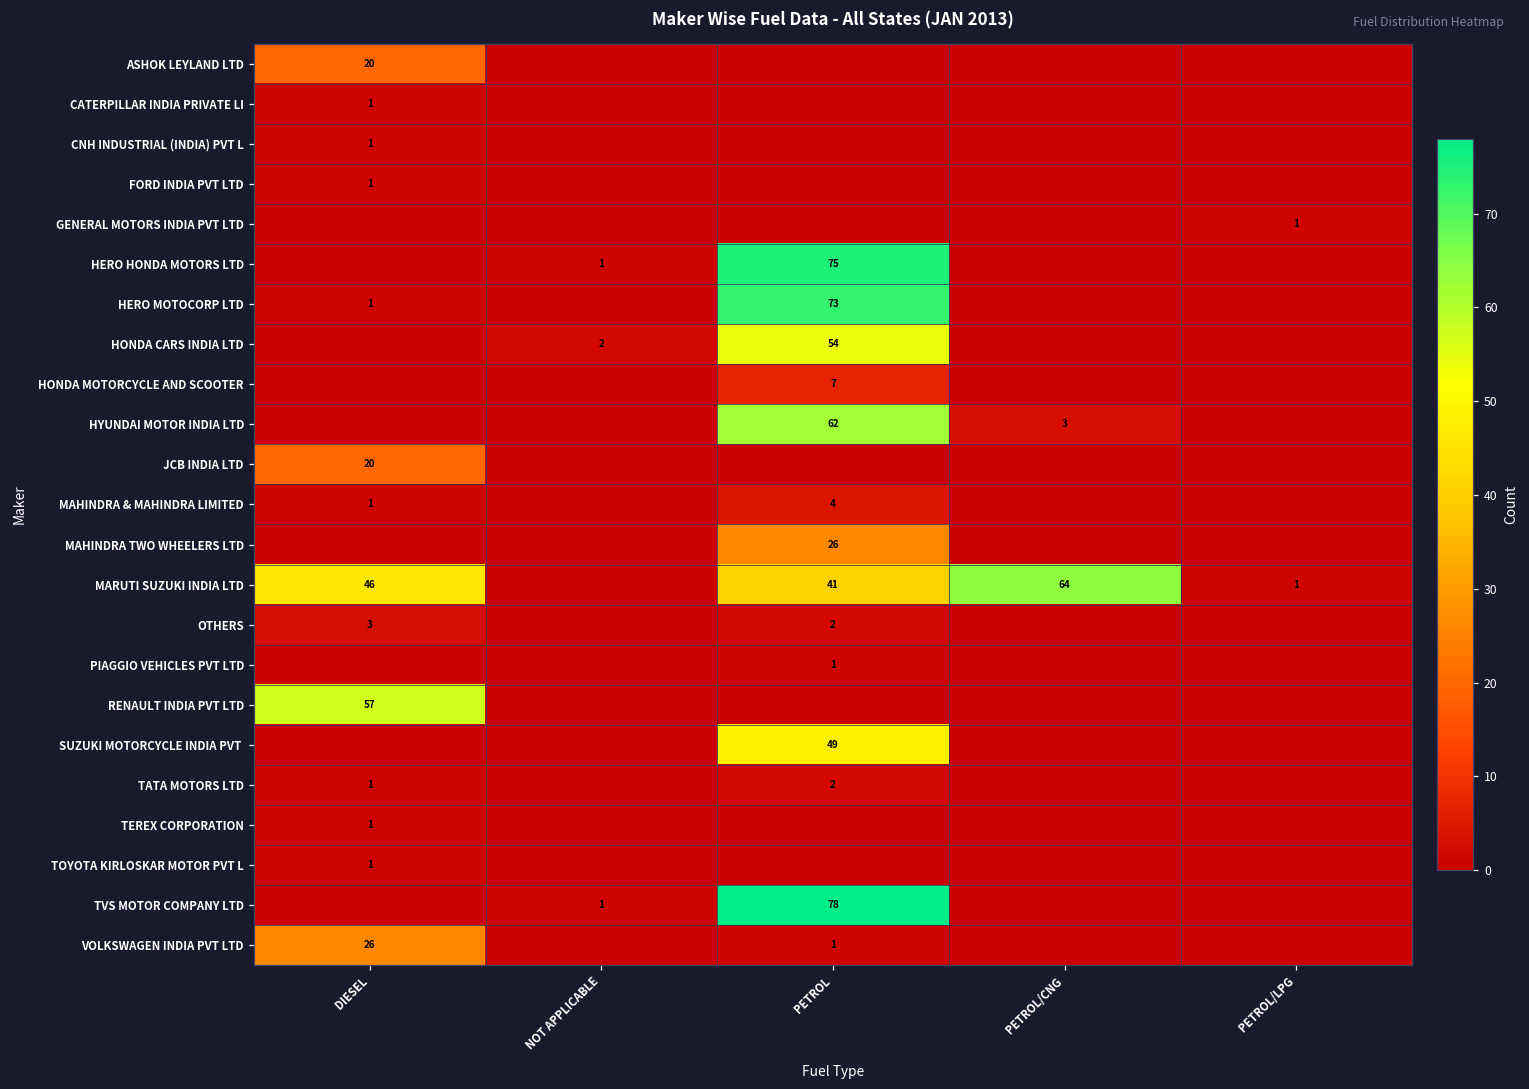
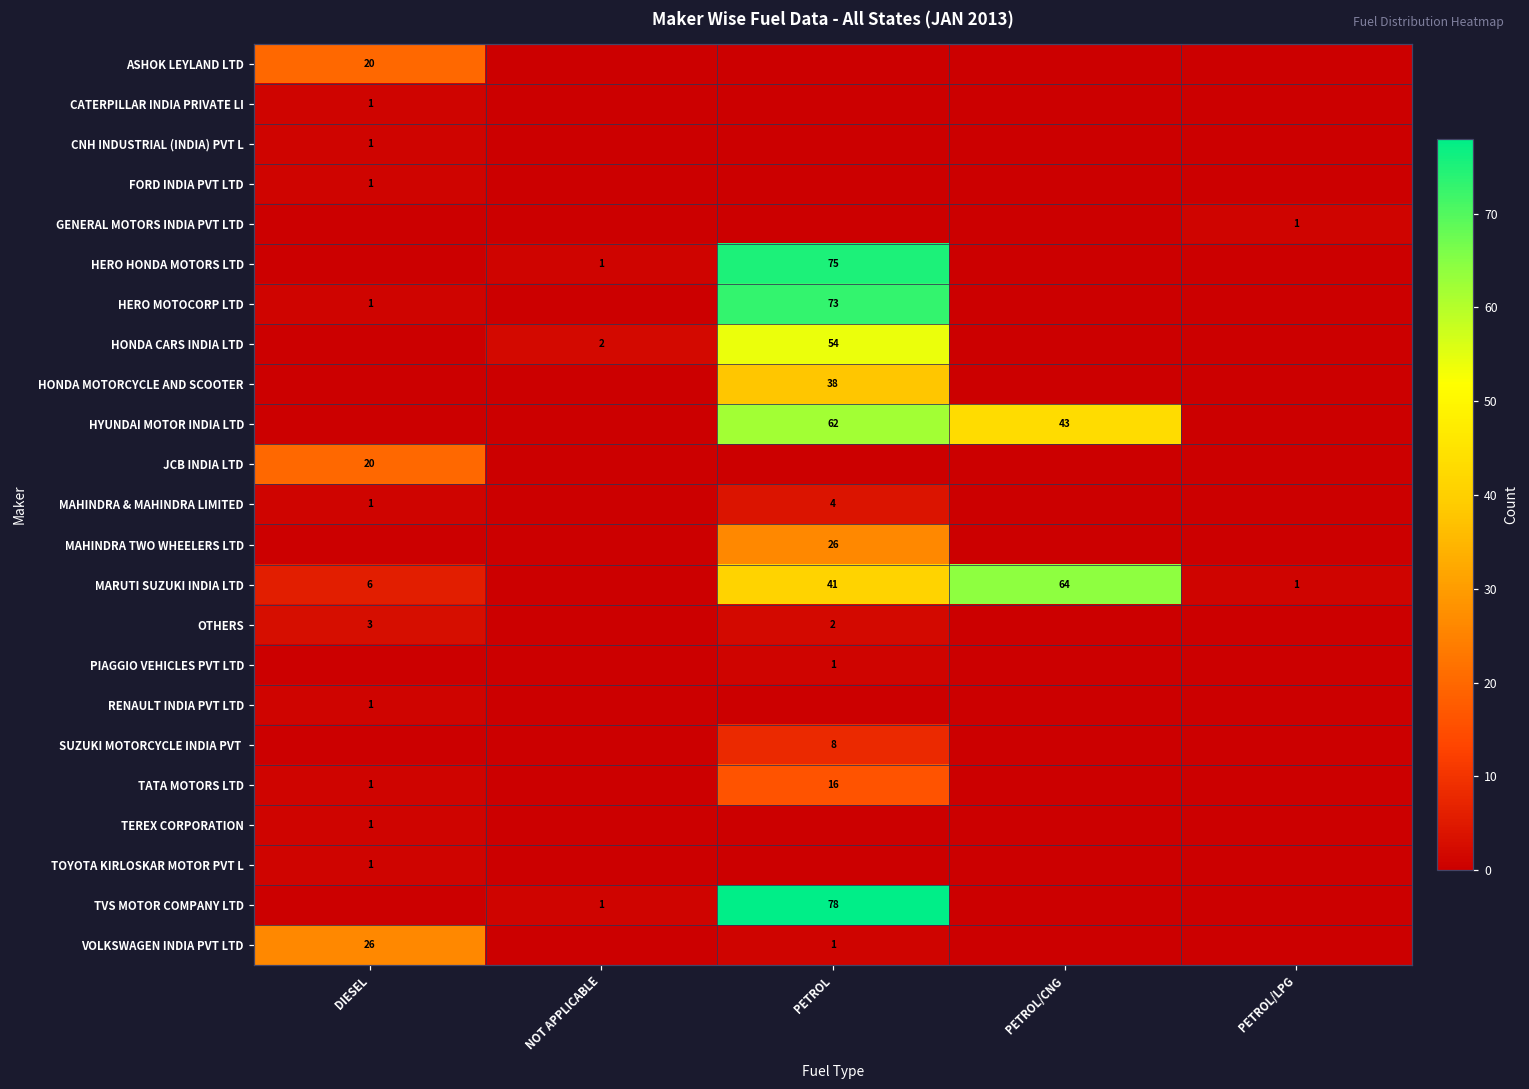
HONDA MOTORCYCLE AND SCOOTER, PETROL: 7 -> 38
HYUNDAI MOTOR INDIA LTD, PETROL/CNG: 3 -> 43
MARUTI SUZUKI INDIA LTD, DIESEL: 46 -> 6
RENAULT INDIA PVT LTD, DIESEL: 57 -> 1
SUZUKI MOTORCYCLE INDIA PVT, PETROL: 49 -> 8
TATA MOTORS LTD, PETROL: 2 -> 16
